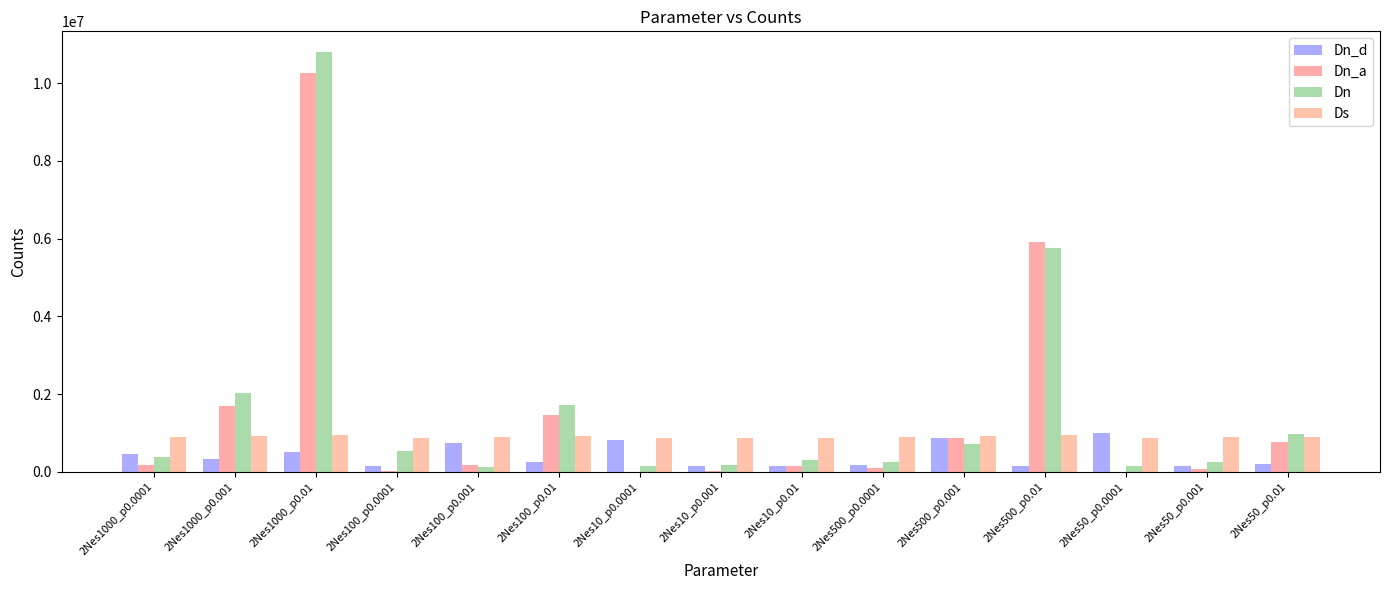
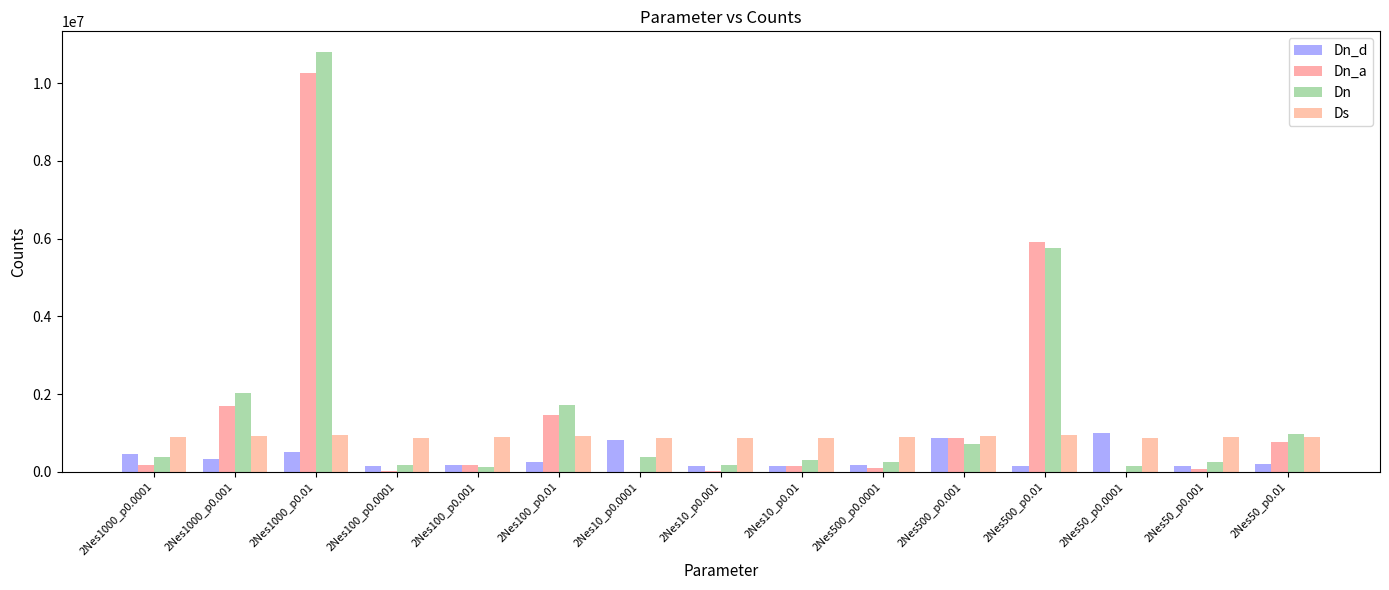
Dn, 2Nes100_p0.0001: 500000 -> 200000
Dn_d, 2Nes100_p0.001: 800000 -> 200000
Dn, 2Nes10_p0.0001: 200000 -> 400000
